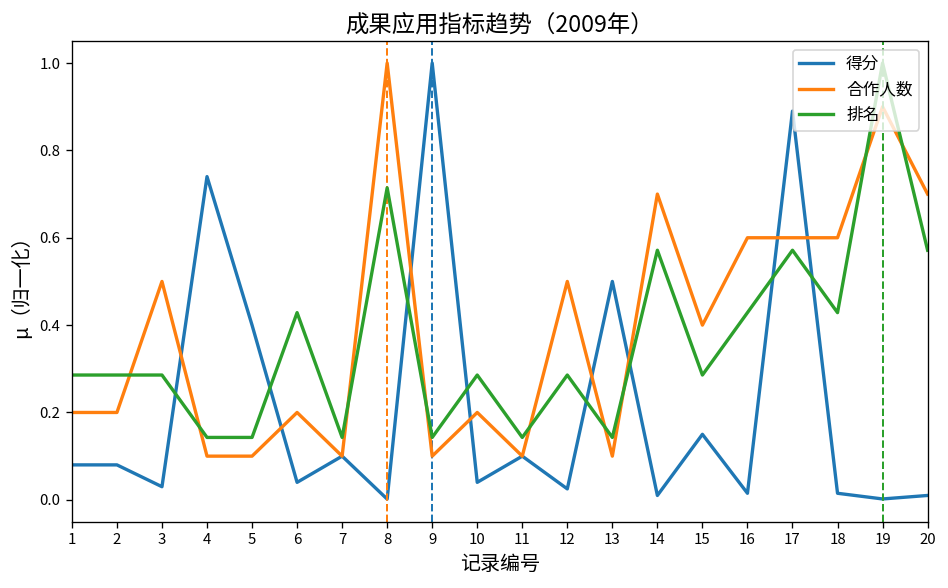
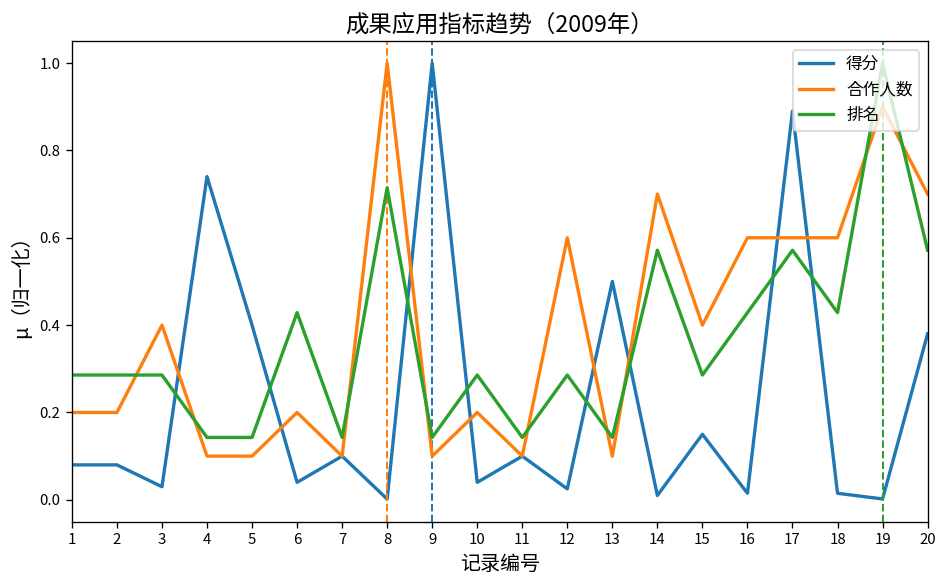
合作人数, 3: 0.50 -> 0.40
合作人数, 12: 0.50 -> 0.60
得分, 20: 0.01 -> 0.38
